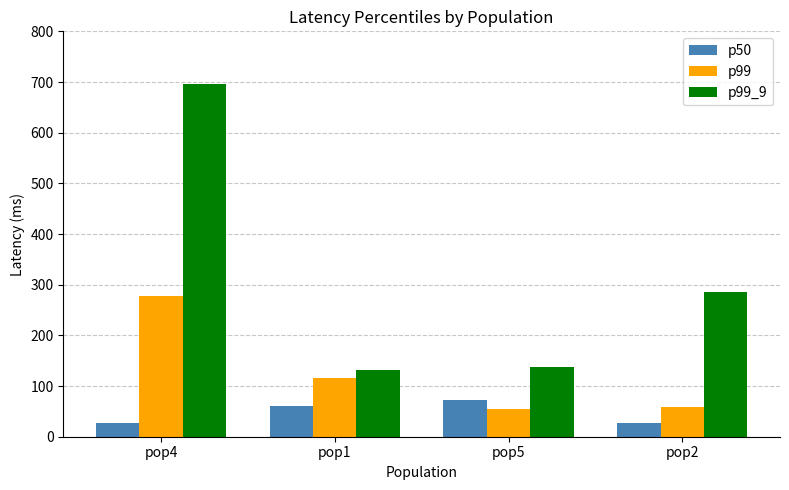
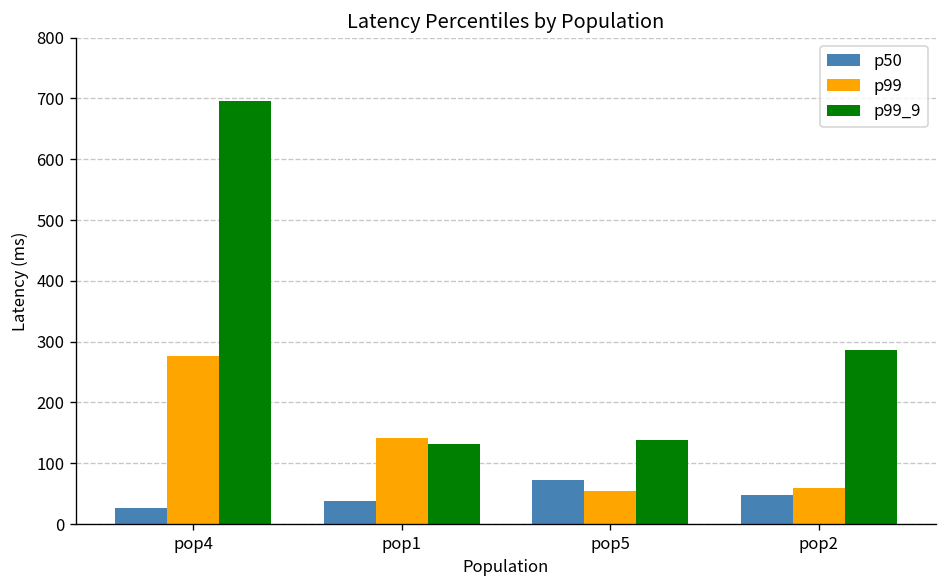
p50, pop1: 60 -> 40
p99, pop1: 120 -> 140
p50, pop2: 30 -> 50
